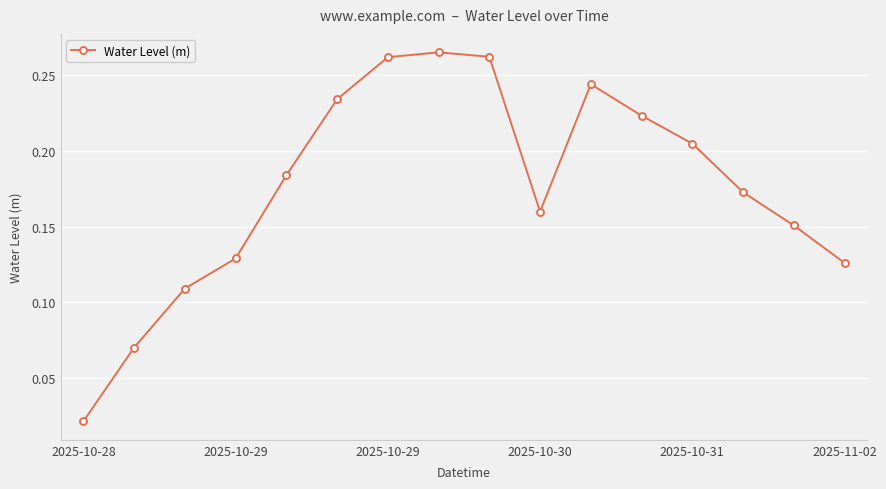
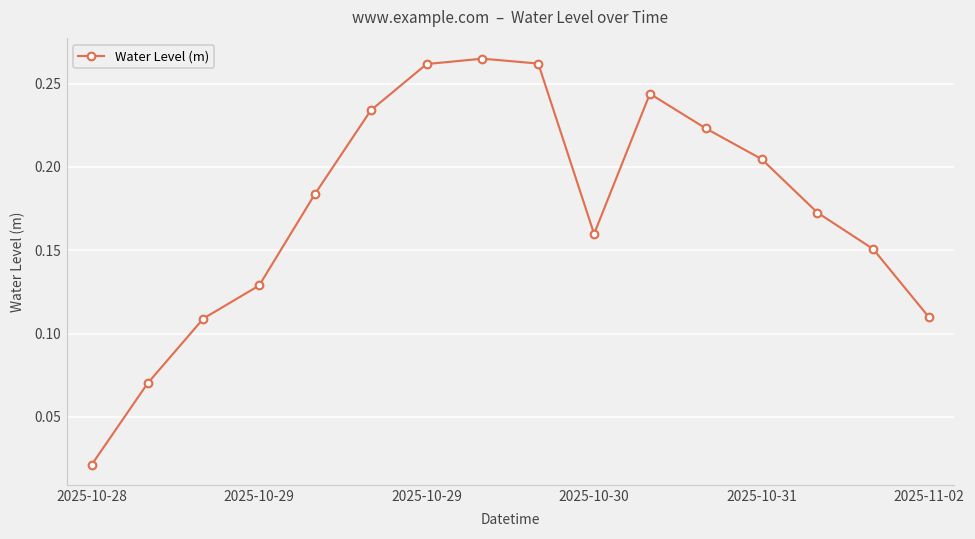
2025-11-02: 0.126 -> 0.110
